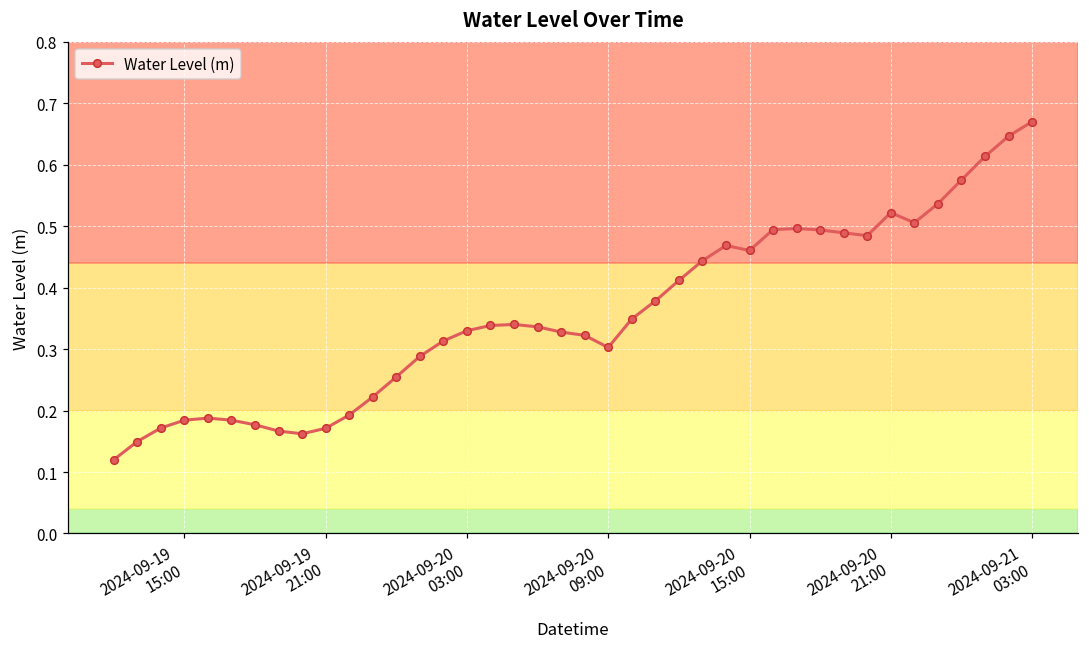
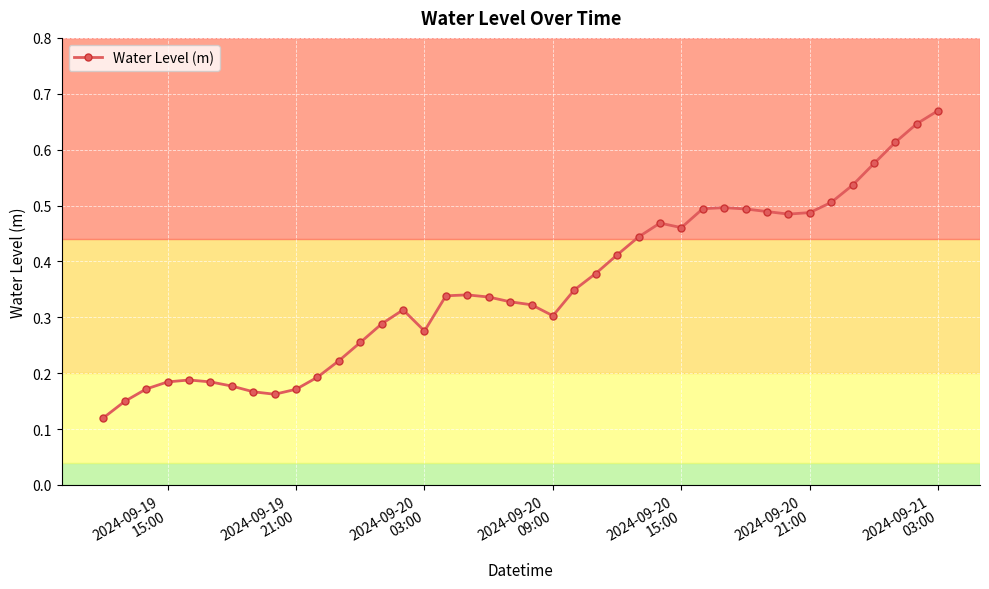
2024-09-20 03:00: 0.33 -> 0.28
2024-09-20 21:00: 0.52 -> 0.49
